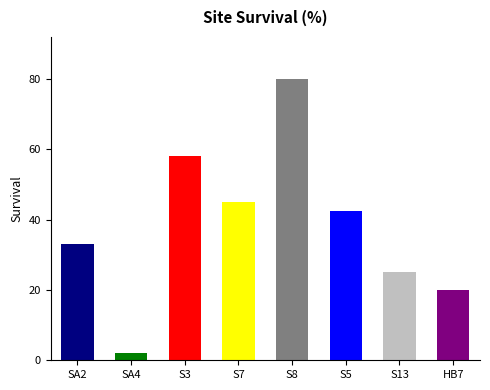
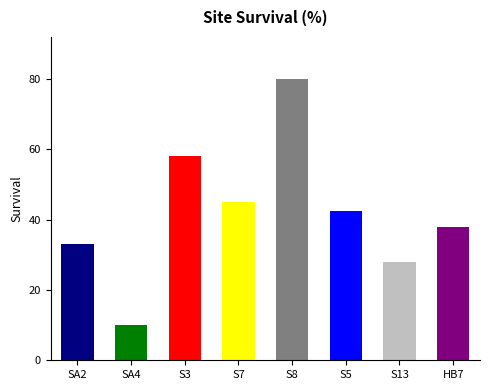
SA4: 2 -> 10
S13: 25 -> 28
HB7: 20 -> 38
